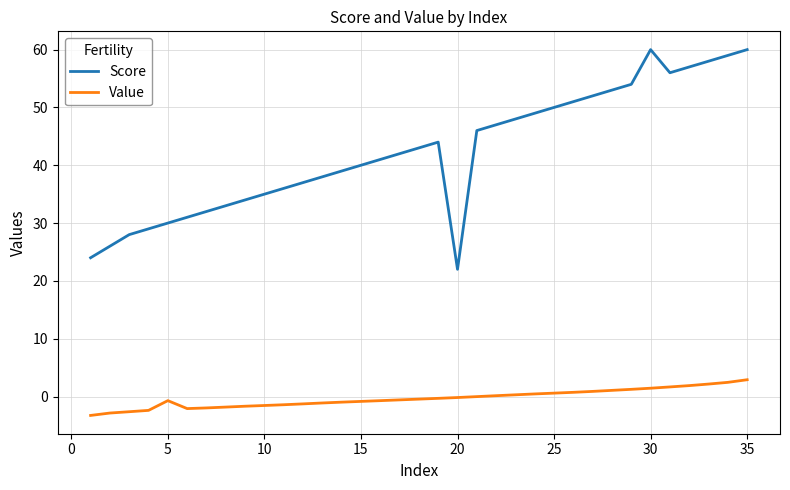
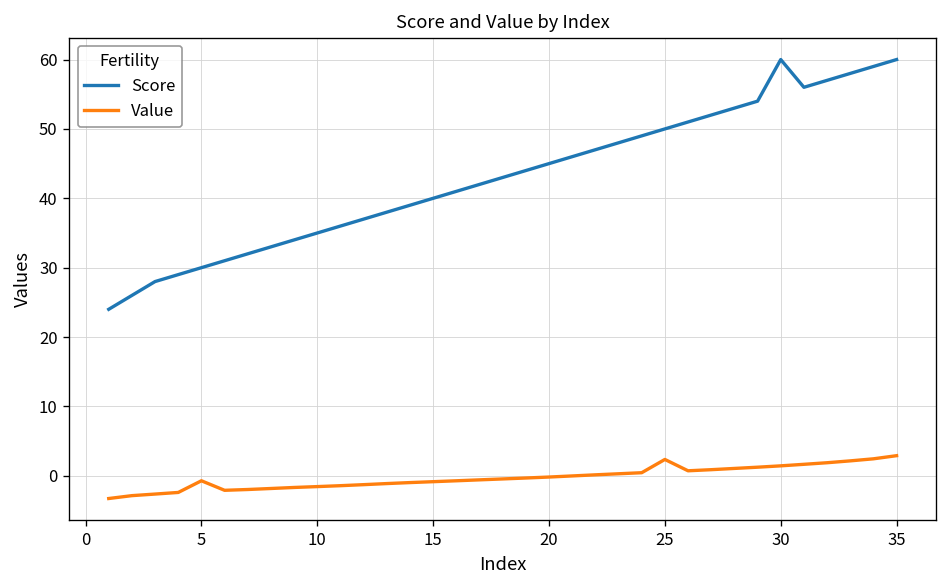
Score, 20: 22 -> 45
Value, 25: 1 -> 2
